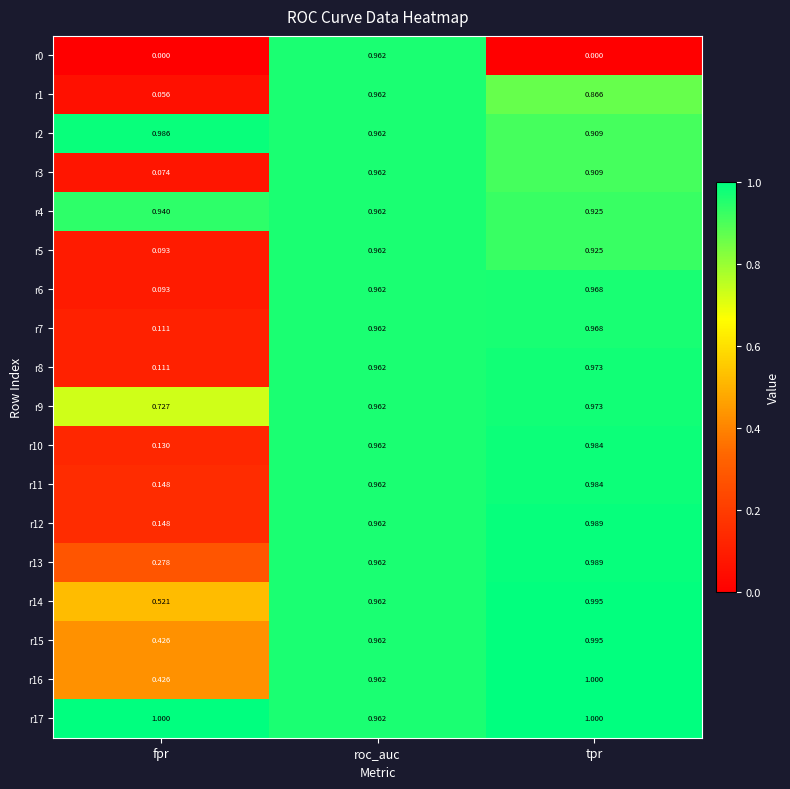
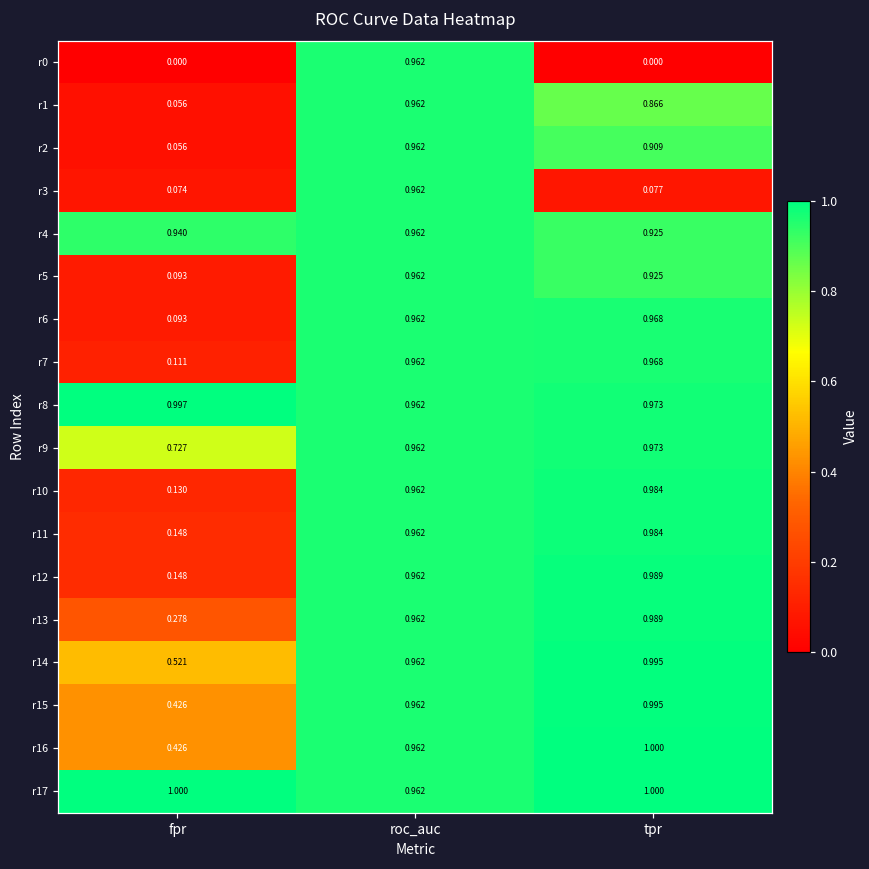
r2, fpr: 0.986 -> 0.056
r3, tpr: 0.909 -> 0.077
r8, fpr: 0.111 -> 0.997
